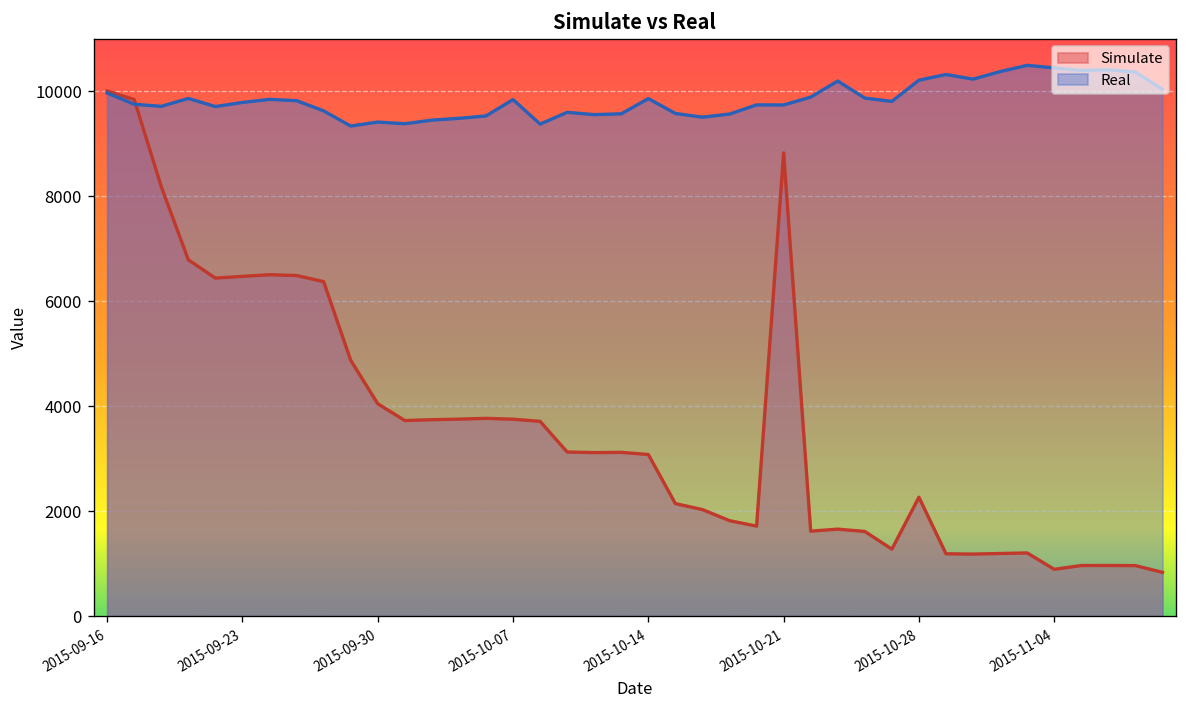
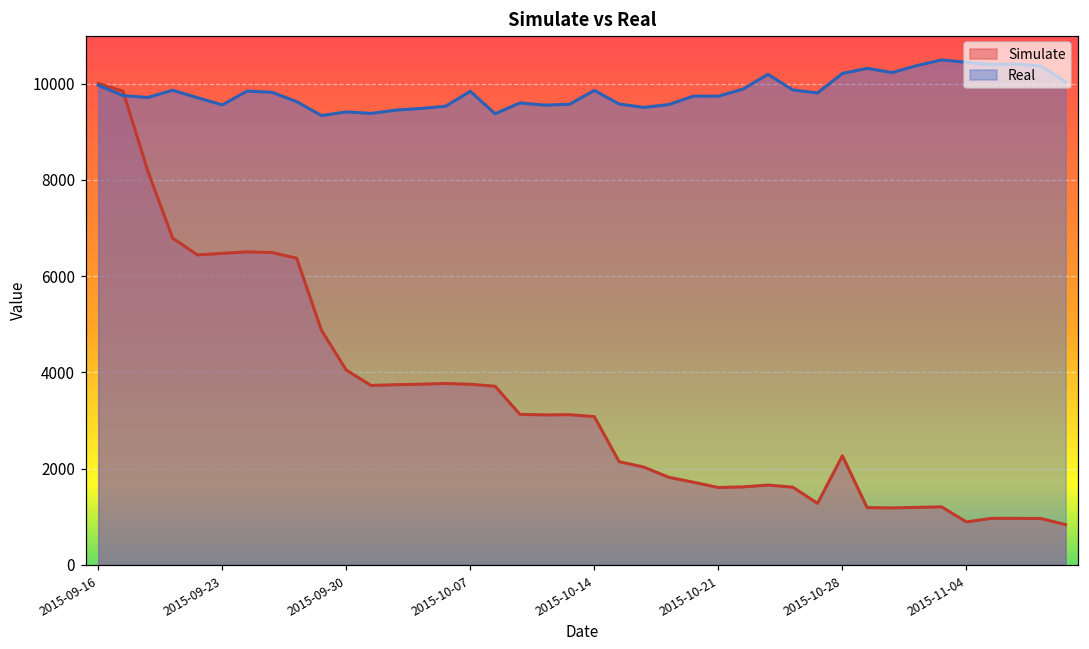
Real, 2015-09-23: 9800 -> 9600
Simulate, 2015-10-21: 8800 -> 1600
